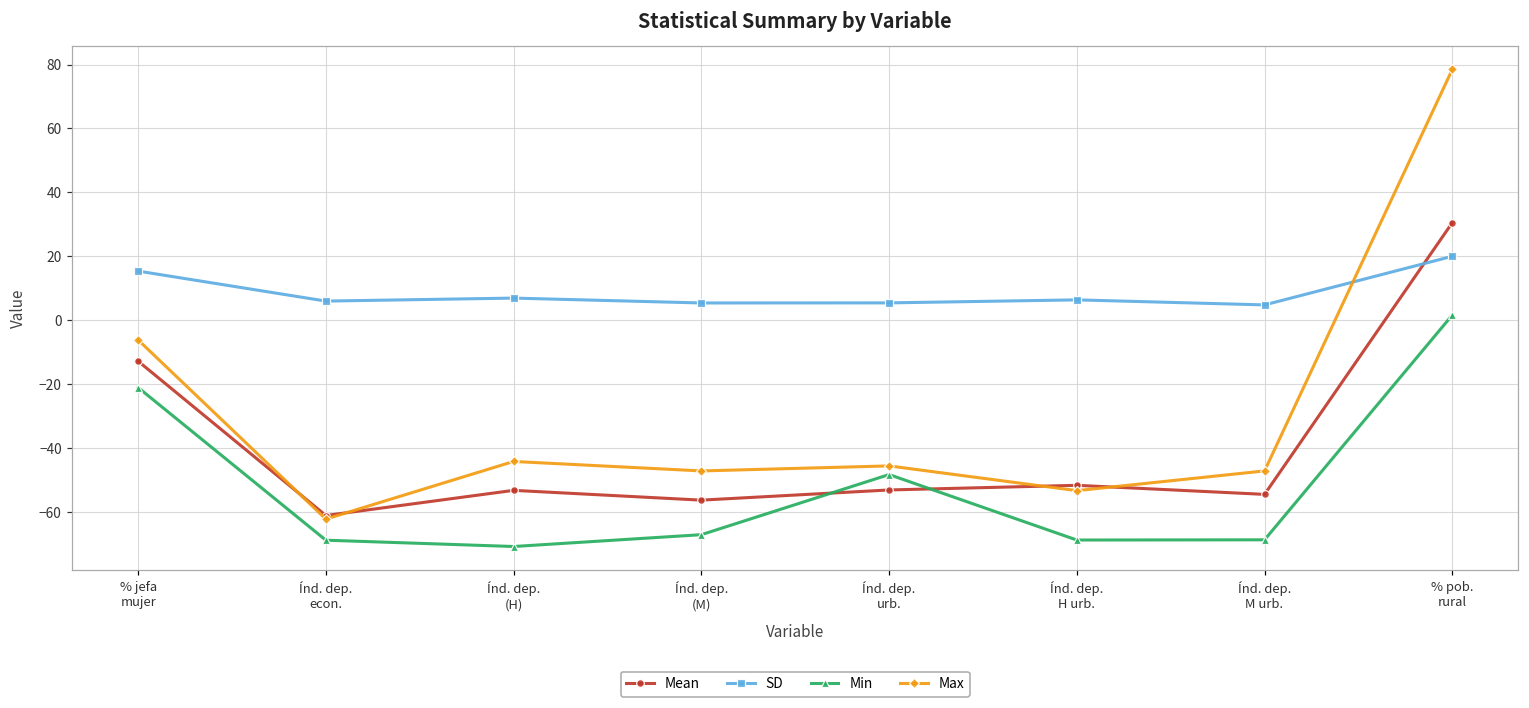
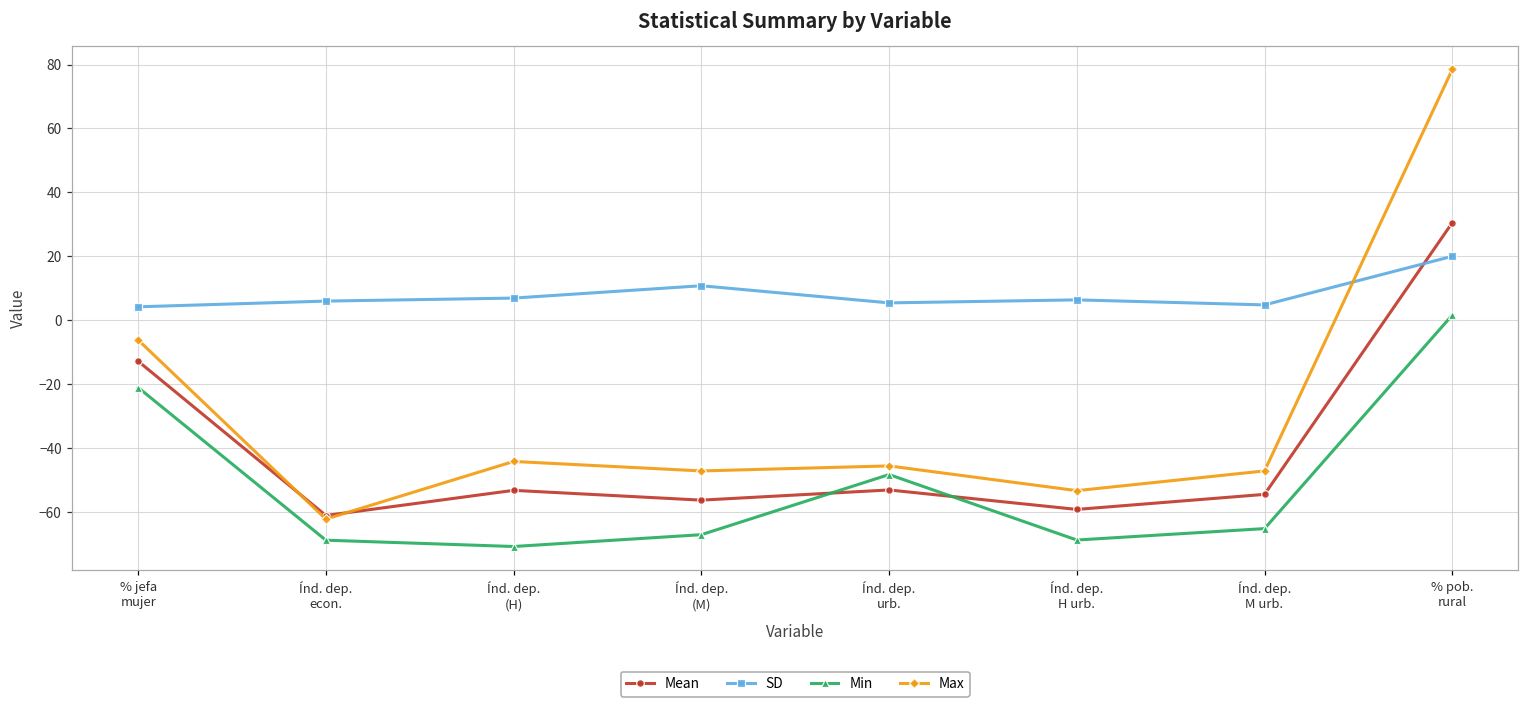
SD, % jefa mujer: 15 -> 4
SD, Índ. dep. (M): 5 -> 11
Mean, Índ. dep. H urb.: -52 -> -59
Min, Índ. dep. M urb.: -69 -> -65
